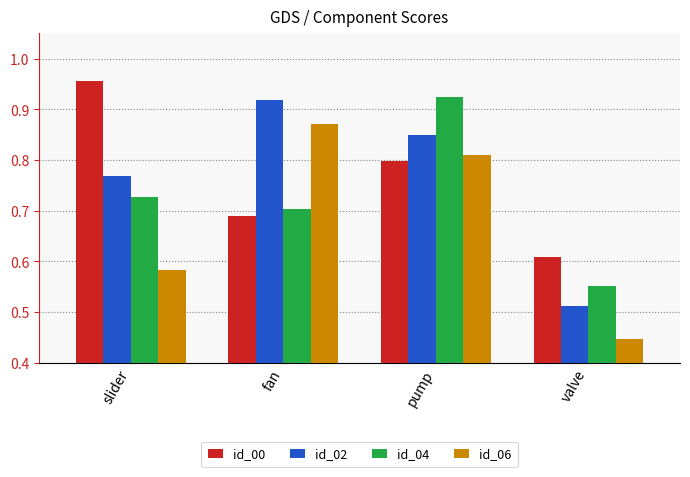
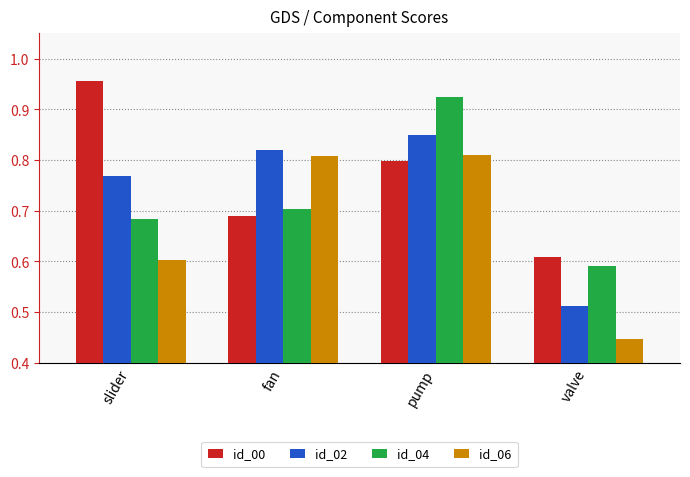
id_04, slider: 0.73 -> 0.68
id_06, slider: 0.58 -> 0.60
id_02, fan: 0.92 -> 0.82
id_06, fan: 0.87 -> 0.81
id_04, valve: 0.55 -> 0.59
